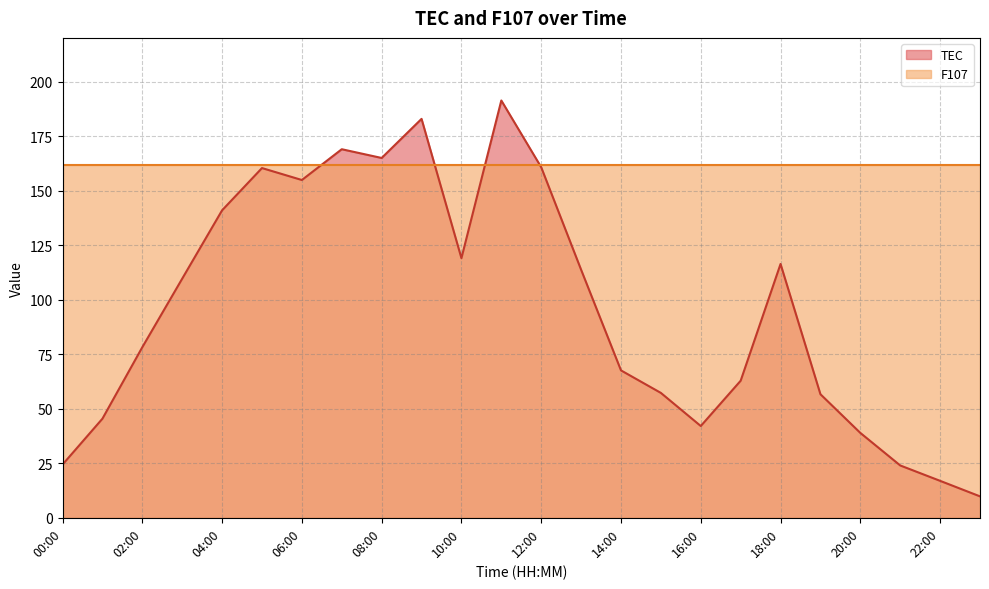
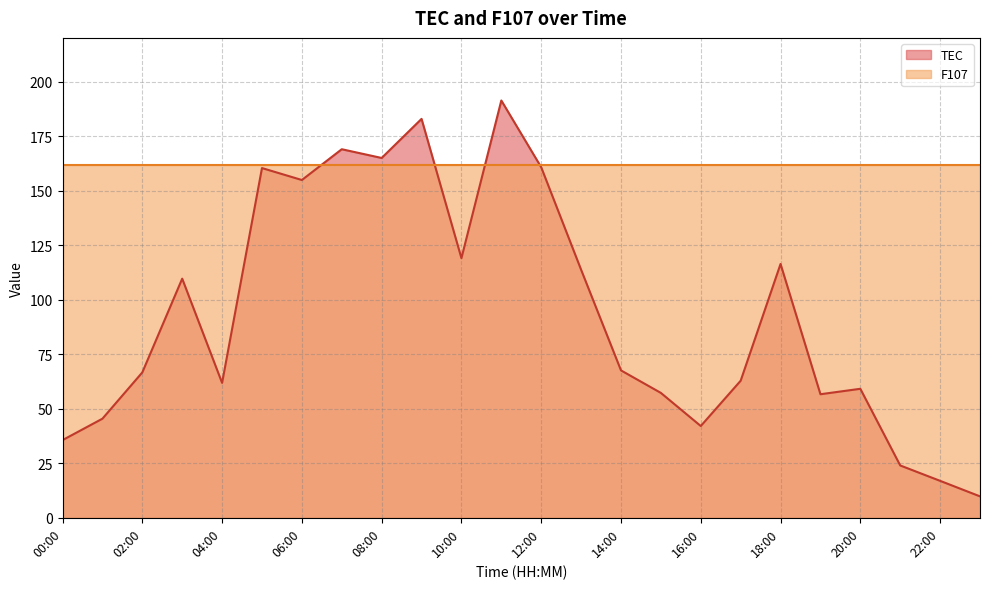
TEC, 00:00: 24 -> 36
TEC, 02:00: 78 -> 67
TEC, 04:00: 141 -> 62
TEC, 20:00: 39 -> 59
